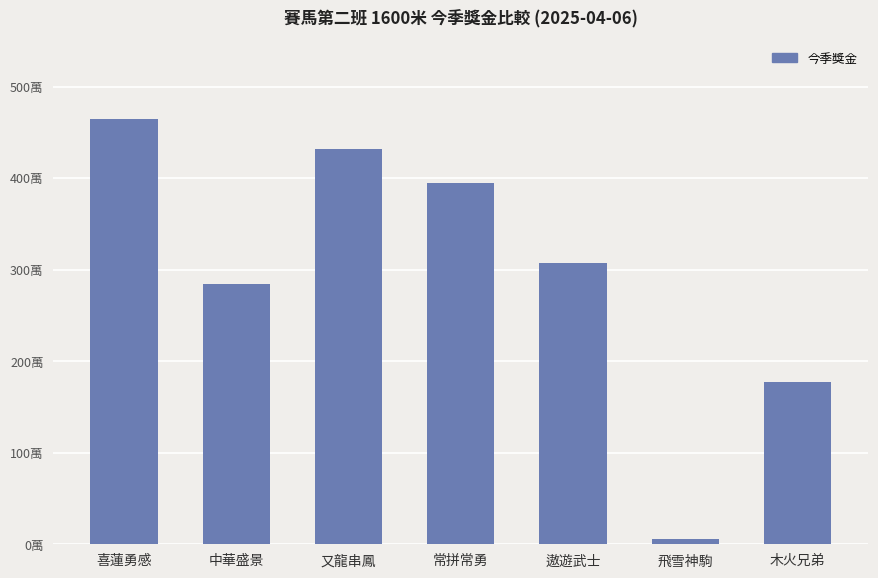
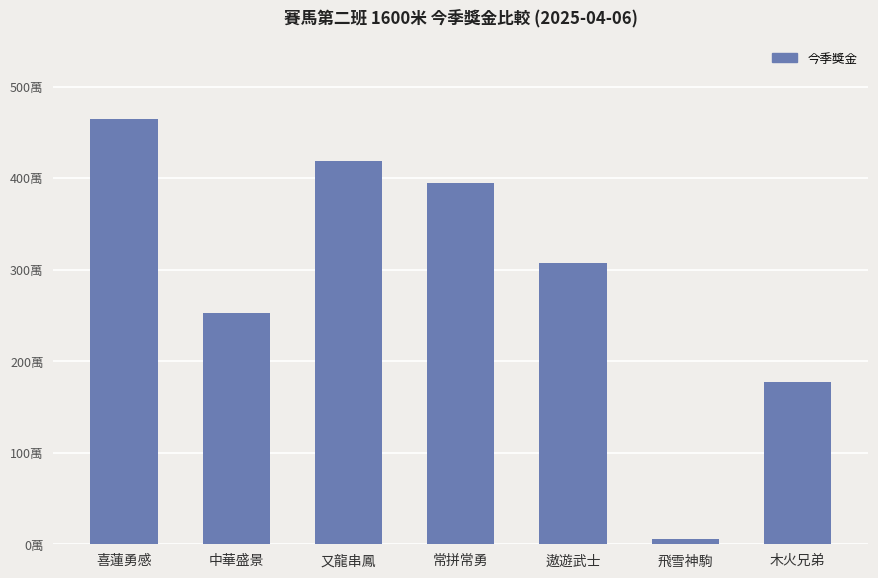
中華盛景: 280萬 -> 250萬
又龍串鳳: 430萬 -> 420萬
